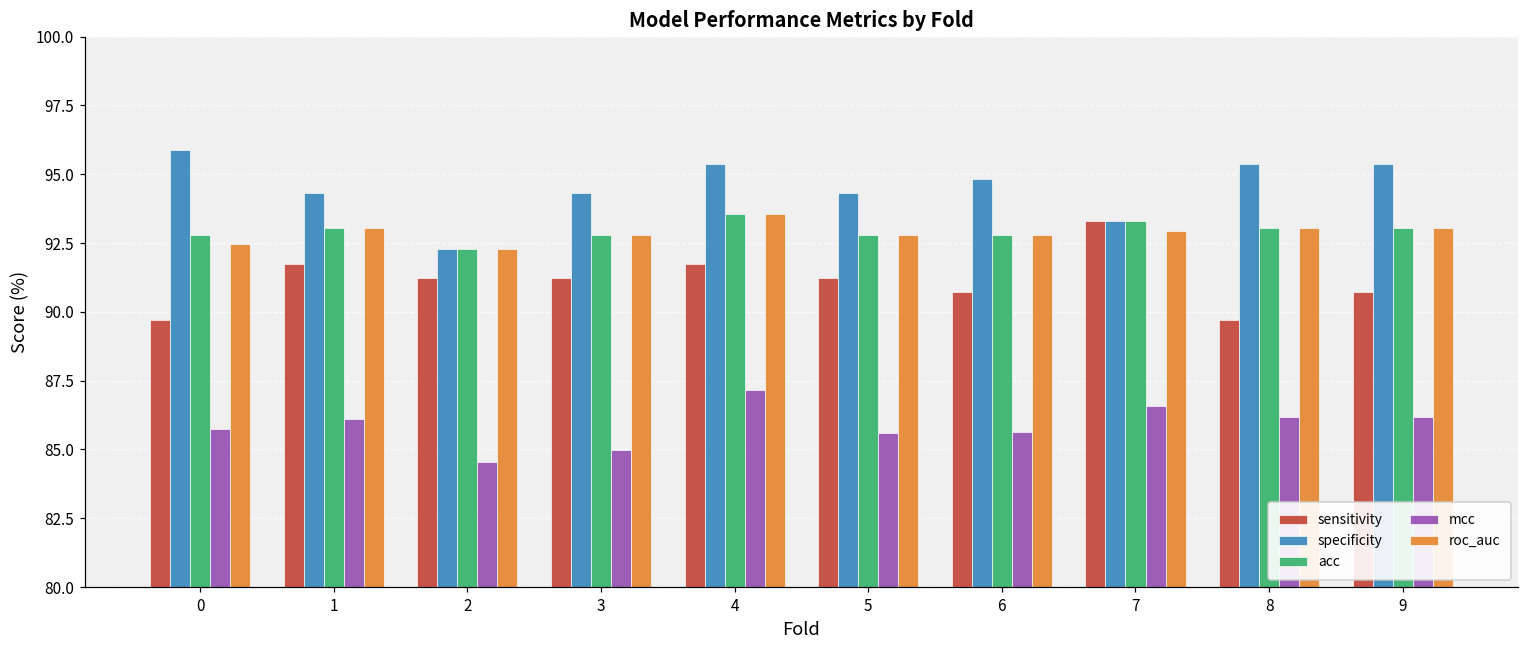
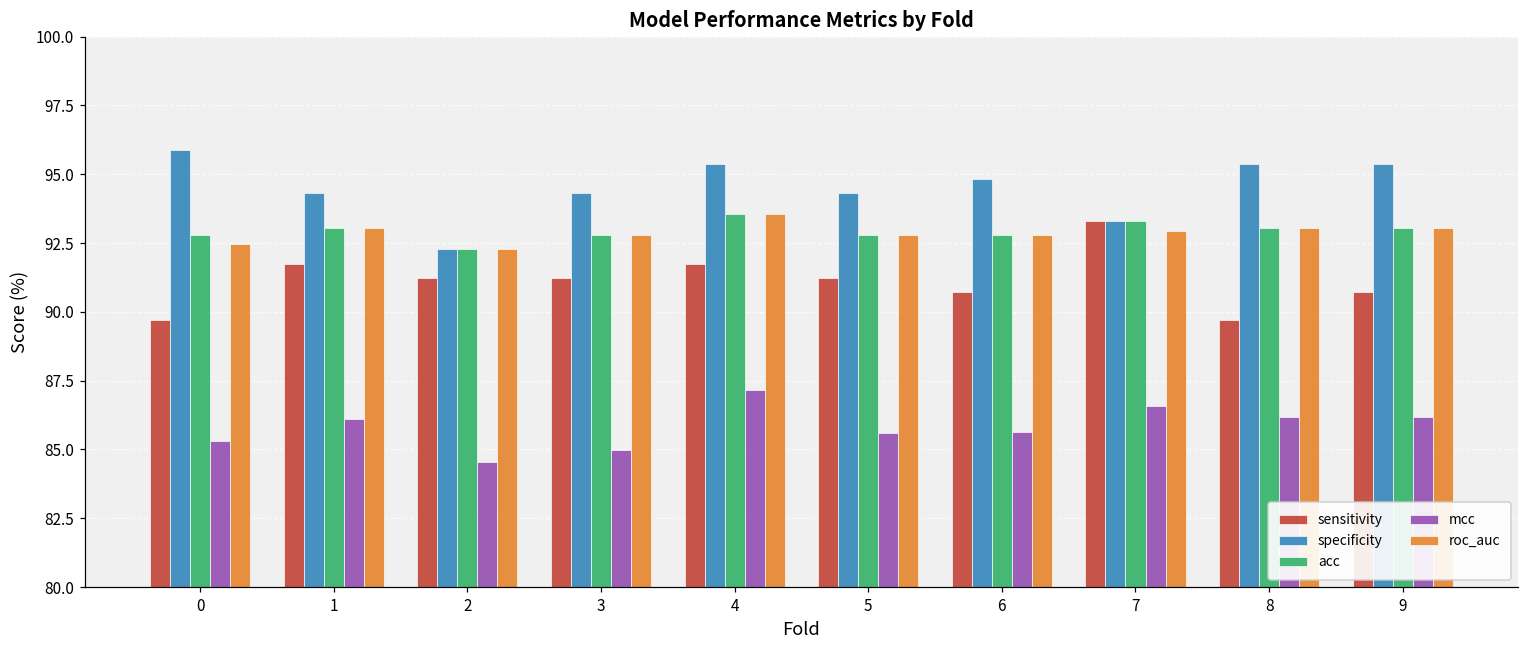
mcc, 0: 85.7 -> 85.3
